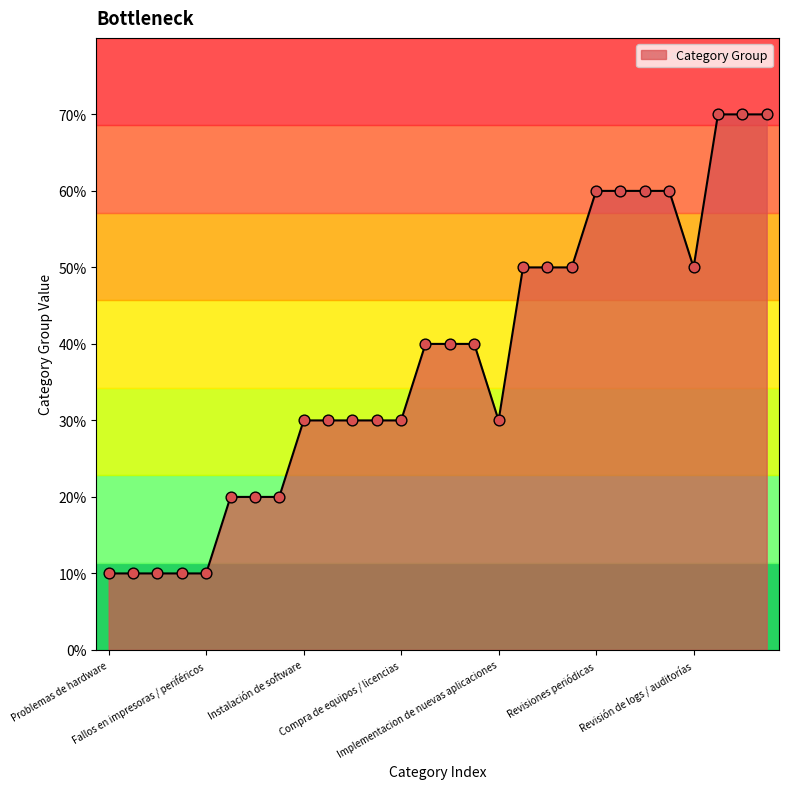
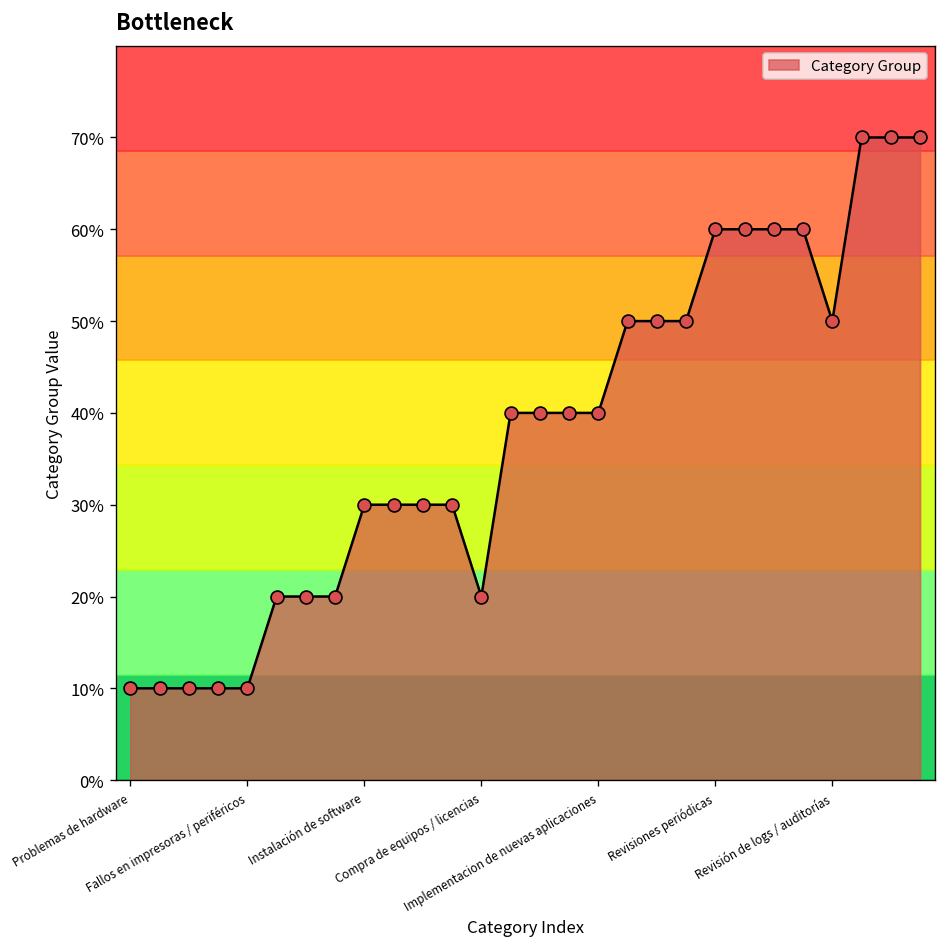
Compra de equipos / licencias: 30% -> 20%
Implementacion de nuevas aplicaciones: 30% -> 40%
